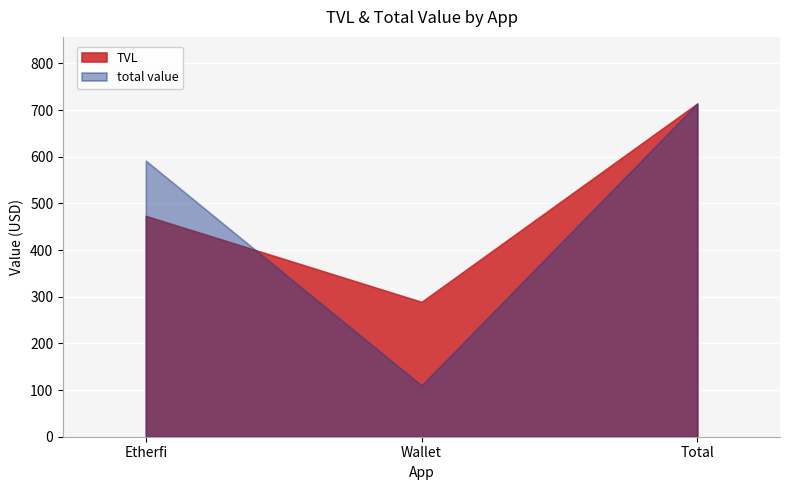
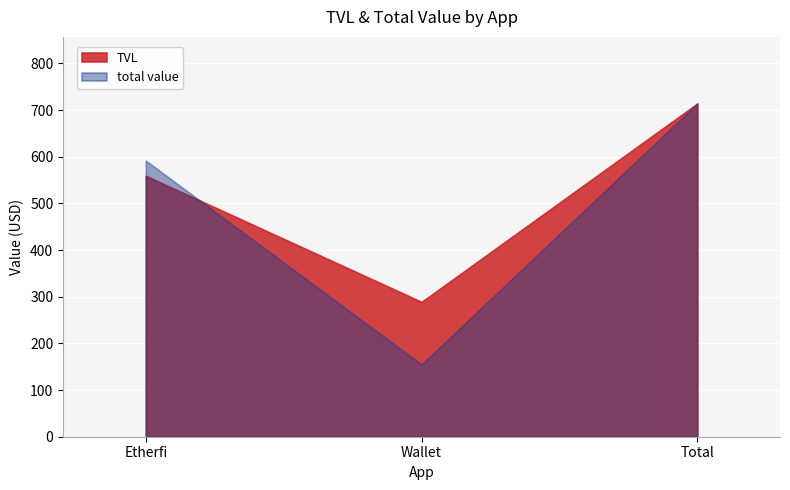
TVL, Etherfi: 470 -> 560
total value, Wallet: 110 -> 150
